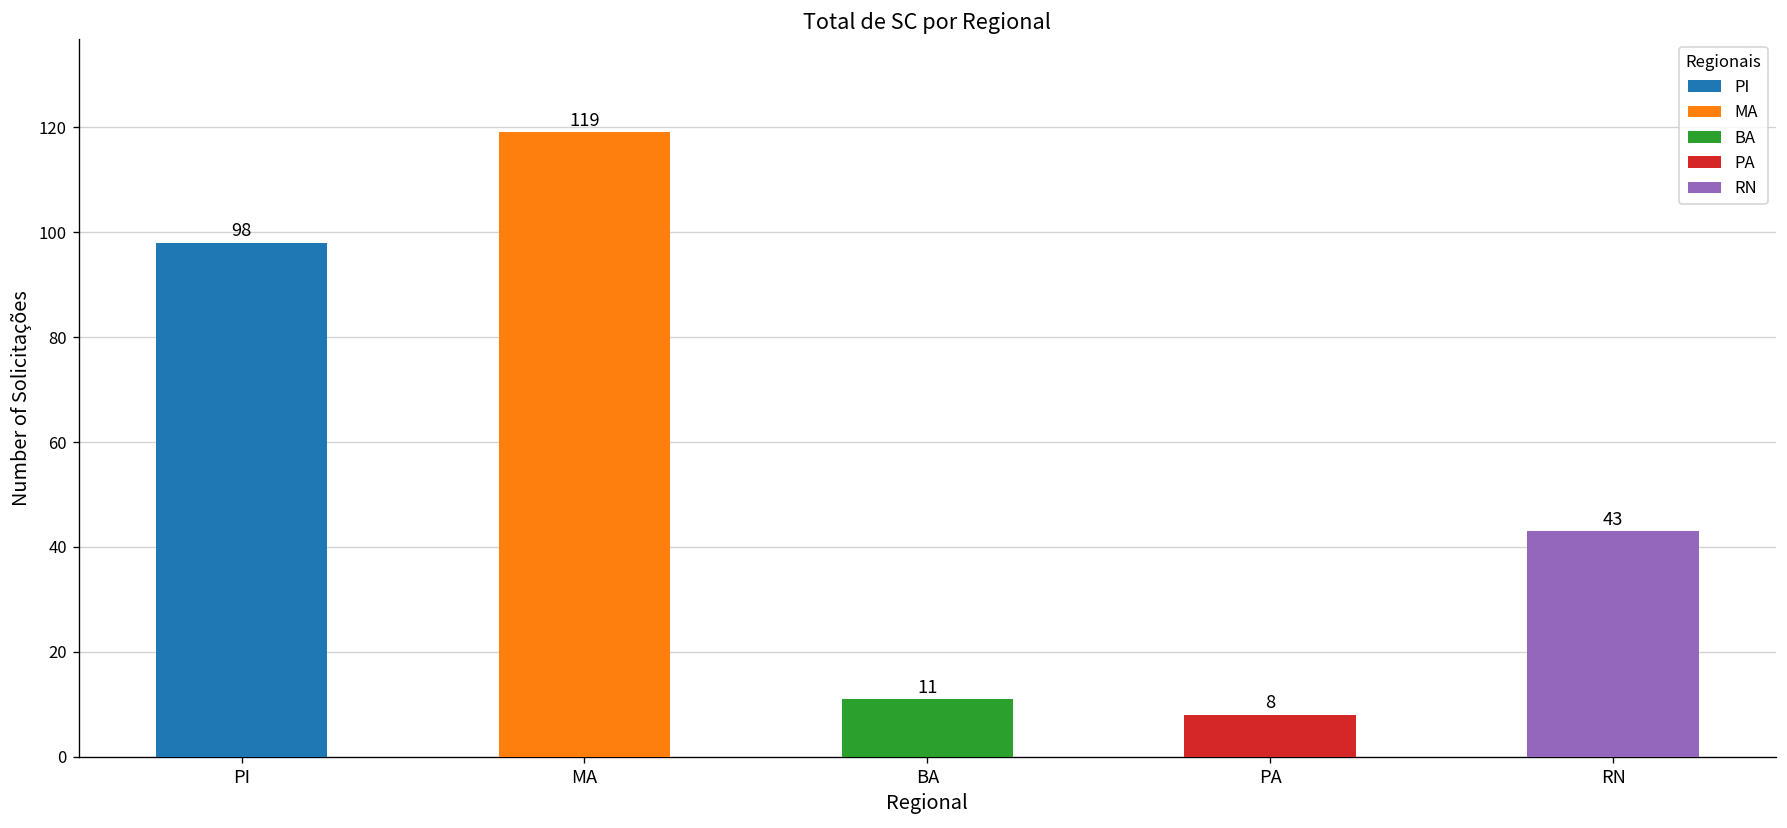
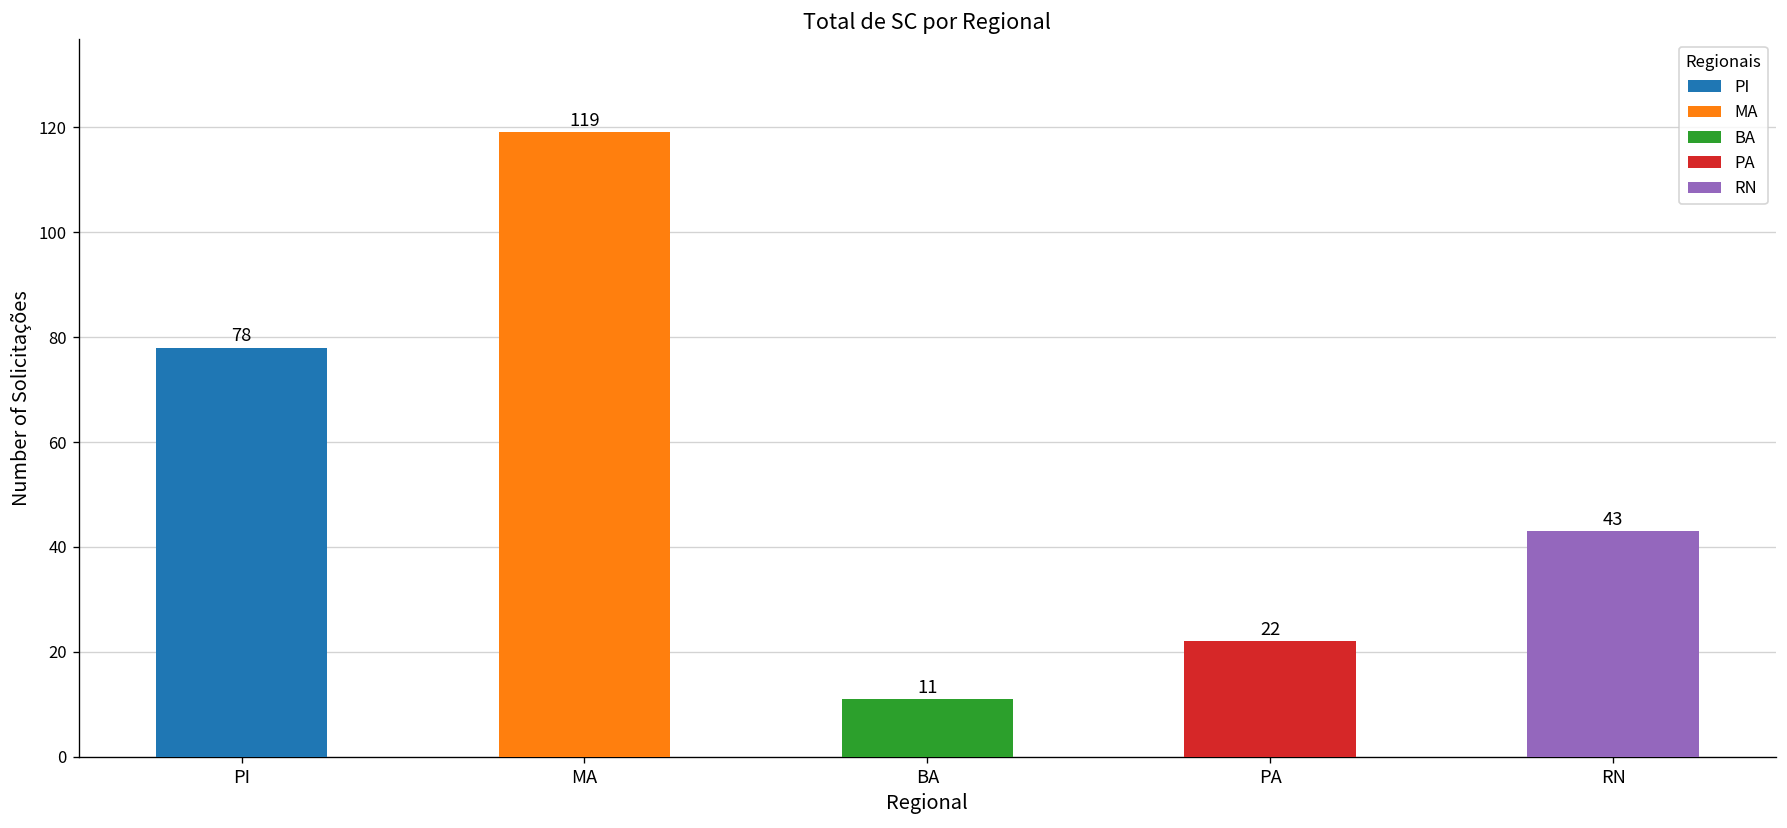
PI: 98 -> 78
PA: 8 -> 22
